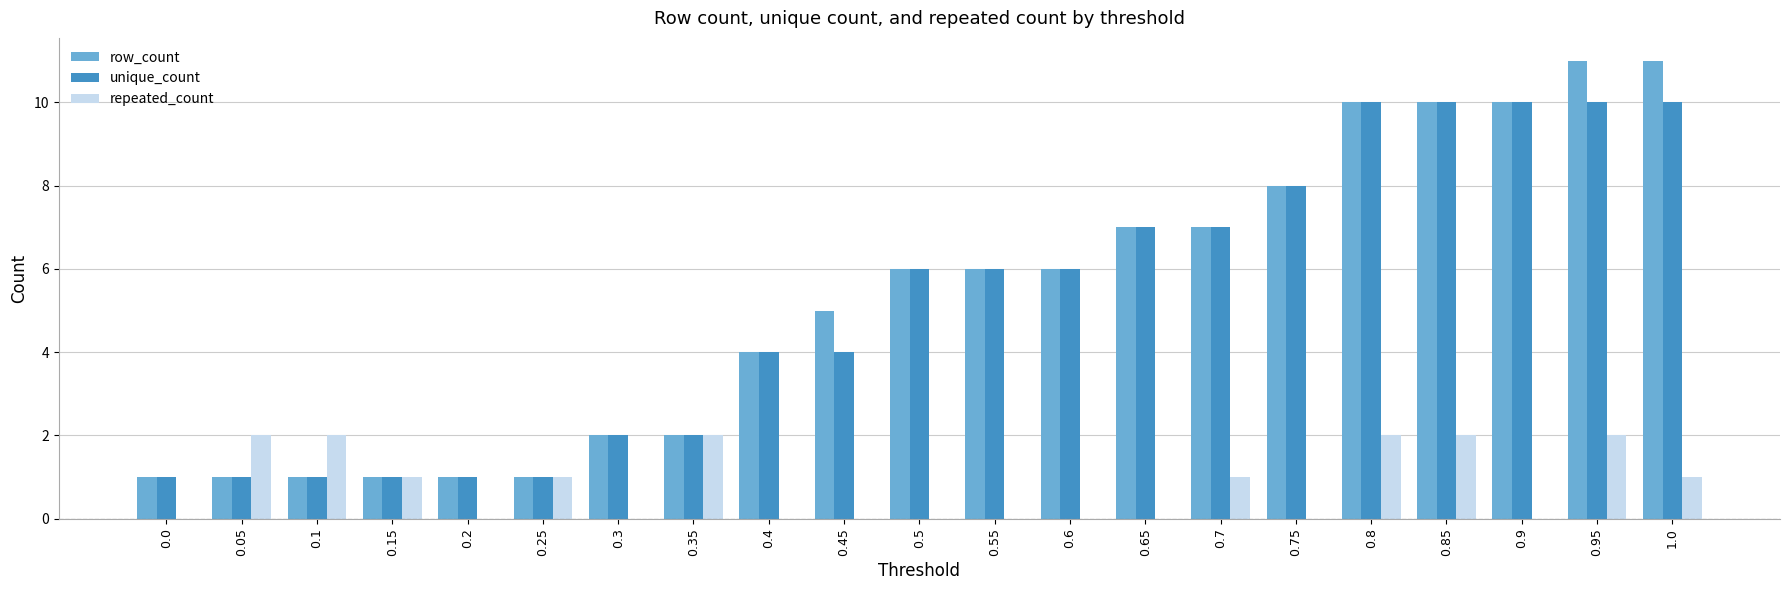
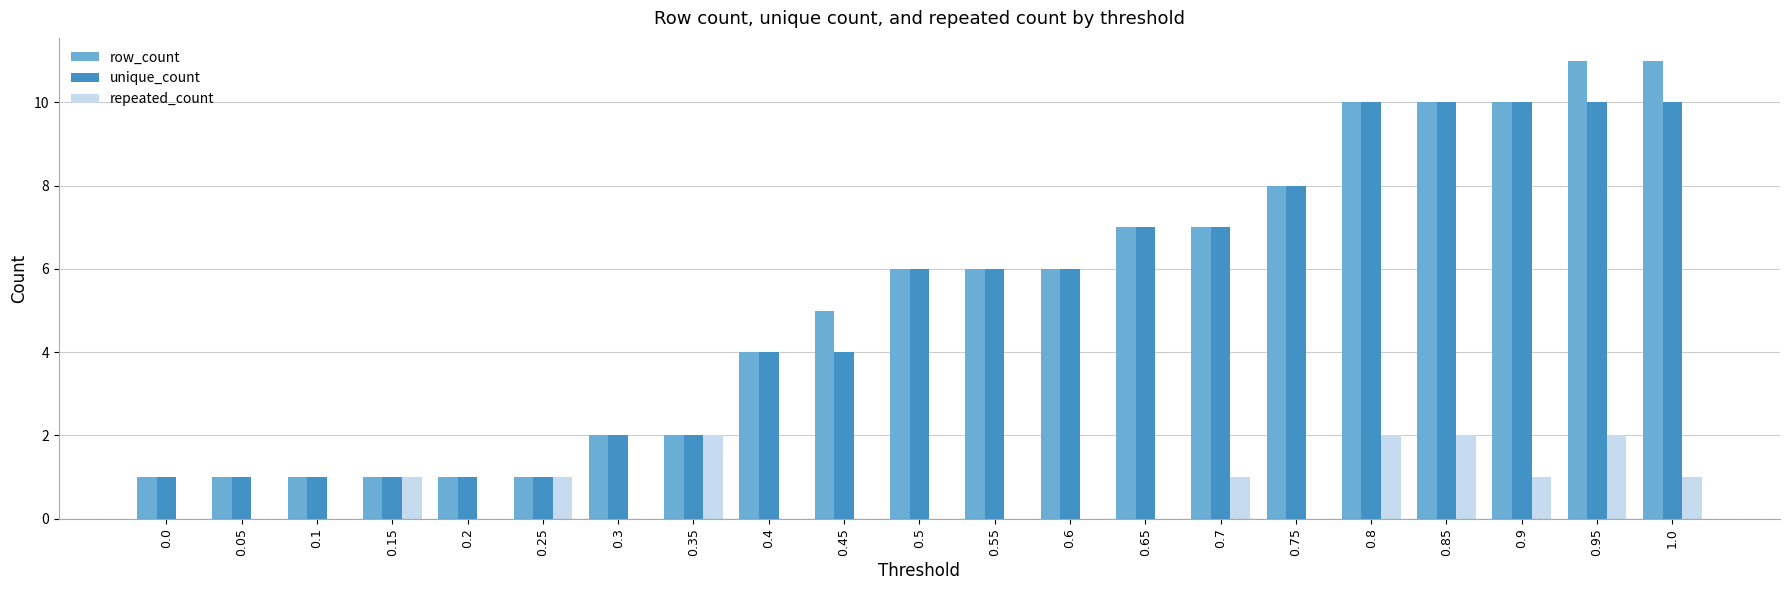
repeated_count, 0.05: 2 -> 0
repeated_count, 0.1: 2 -> 0
repeated_count, 0.9: 0 -> 1
